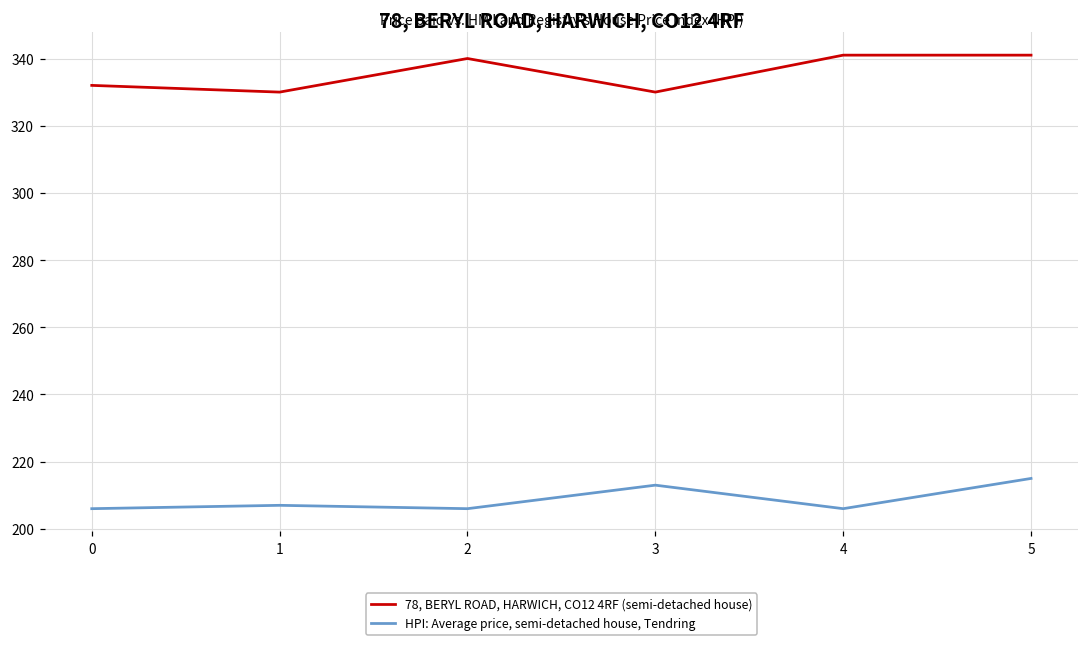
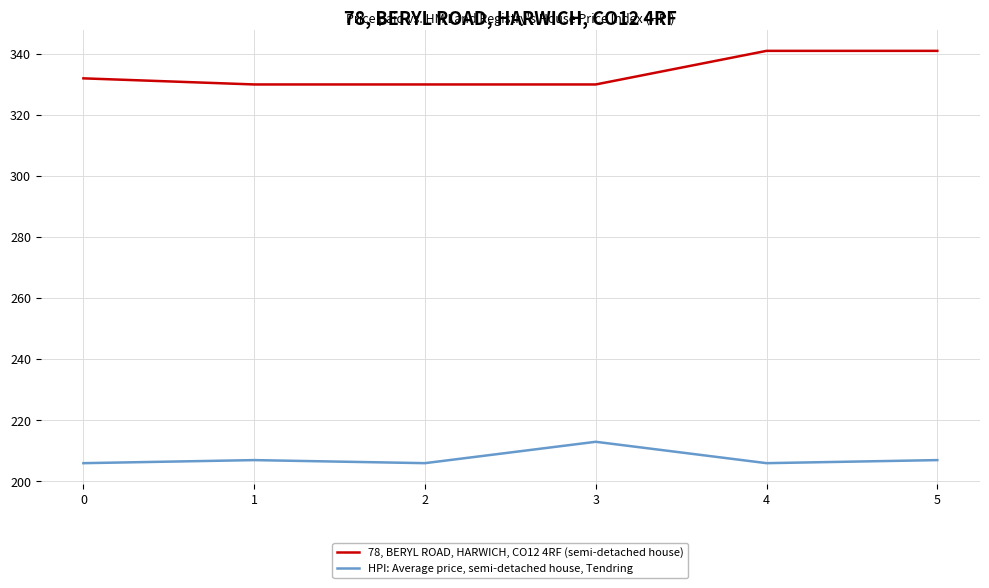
78, BERYL ROAD, HARWICH, CO12 4RF (semi-detached house), 2: 340 -> 330
HPI: Average price, semi-detached house, Tendring, 5: 215 -> 207
